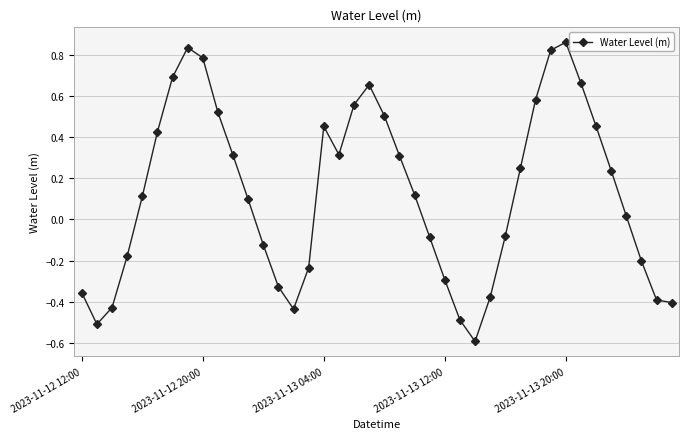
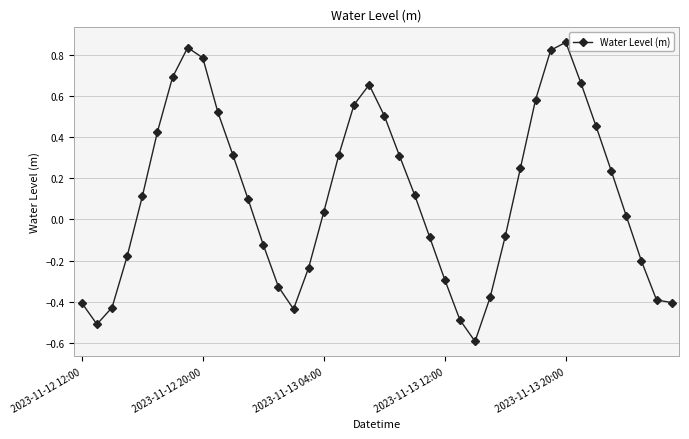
2023-11-12 12:00: -0.36 -> -0.41
2023-11-13 04:00: 0.45 -> 0.04
